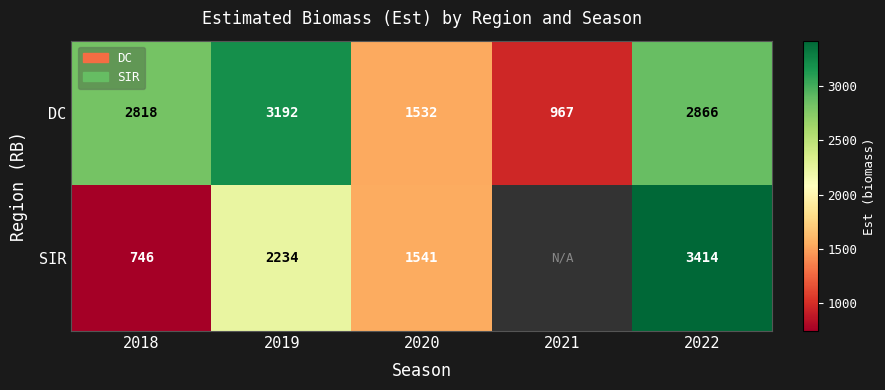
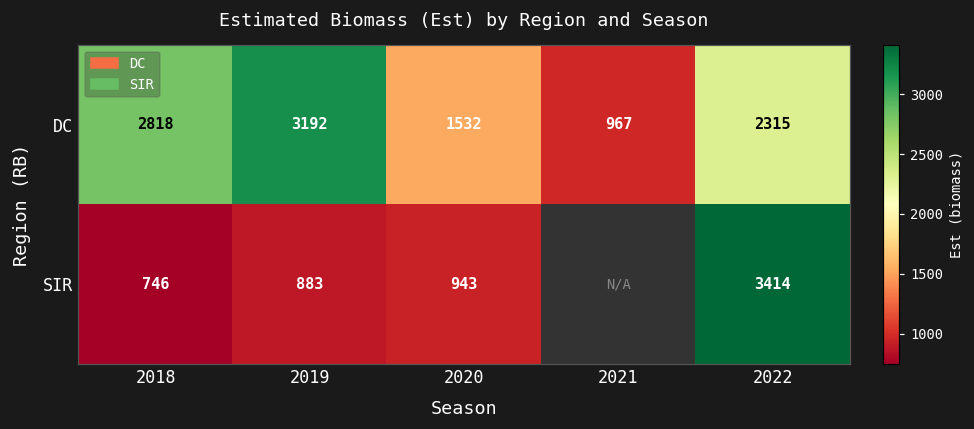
DC, 2022: 2866 -> 2315
SIR, 2019: 2234 -> 883
SIR, 2020: 1541 -> 943
